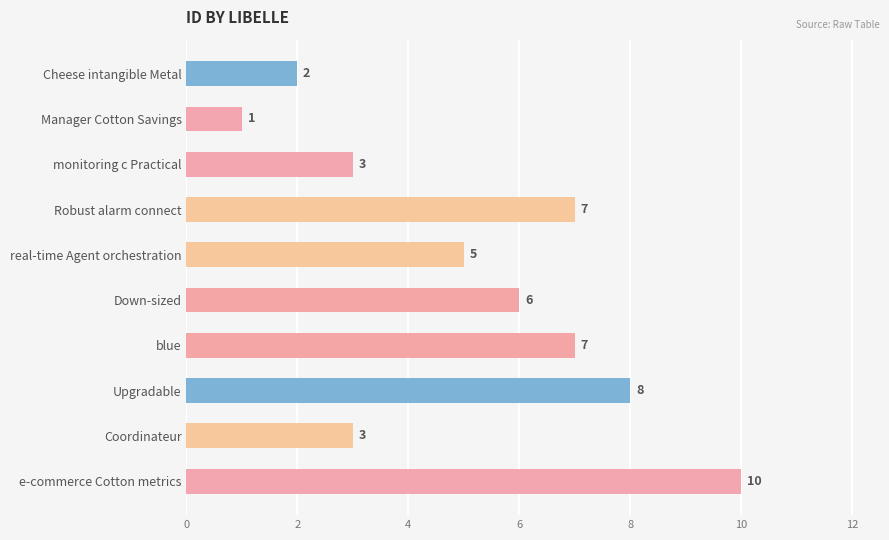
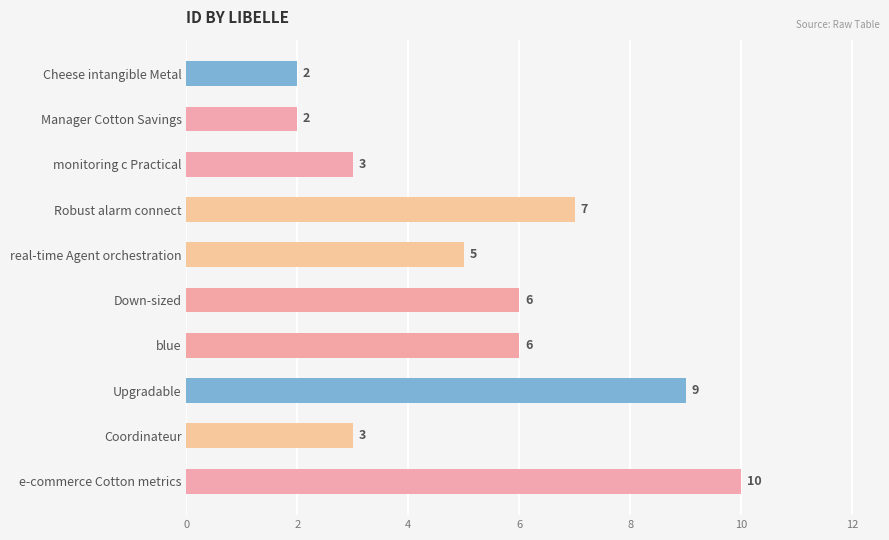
Manager Cotton Savings: 1 -> 2
blue: 7 -> 6
Upgradable: 8 -> 9
